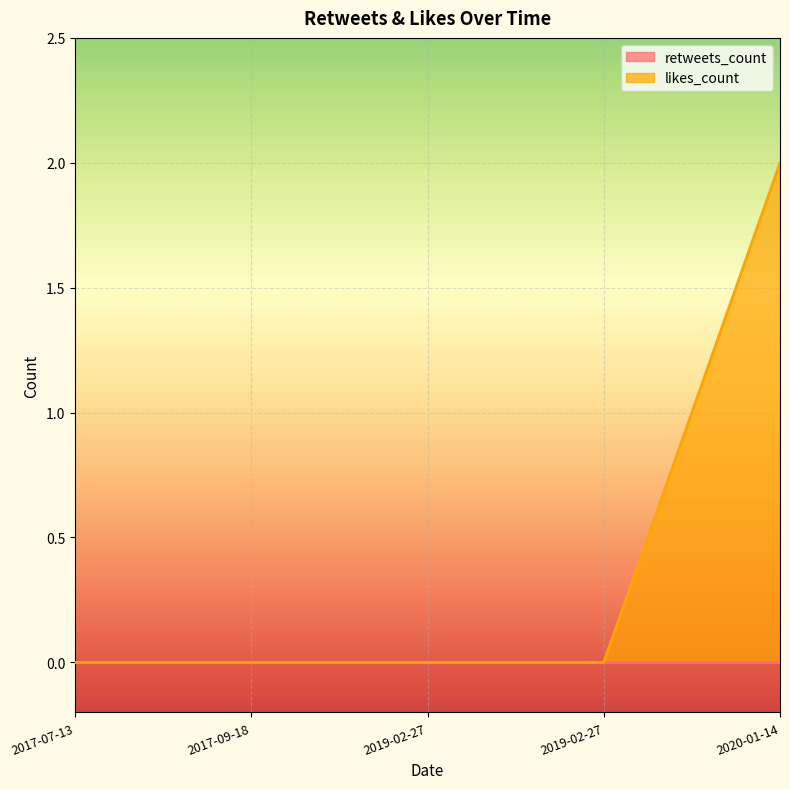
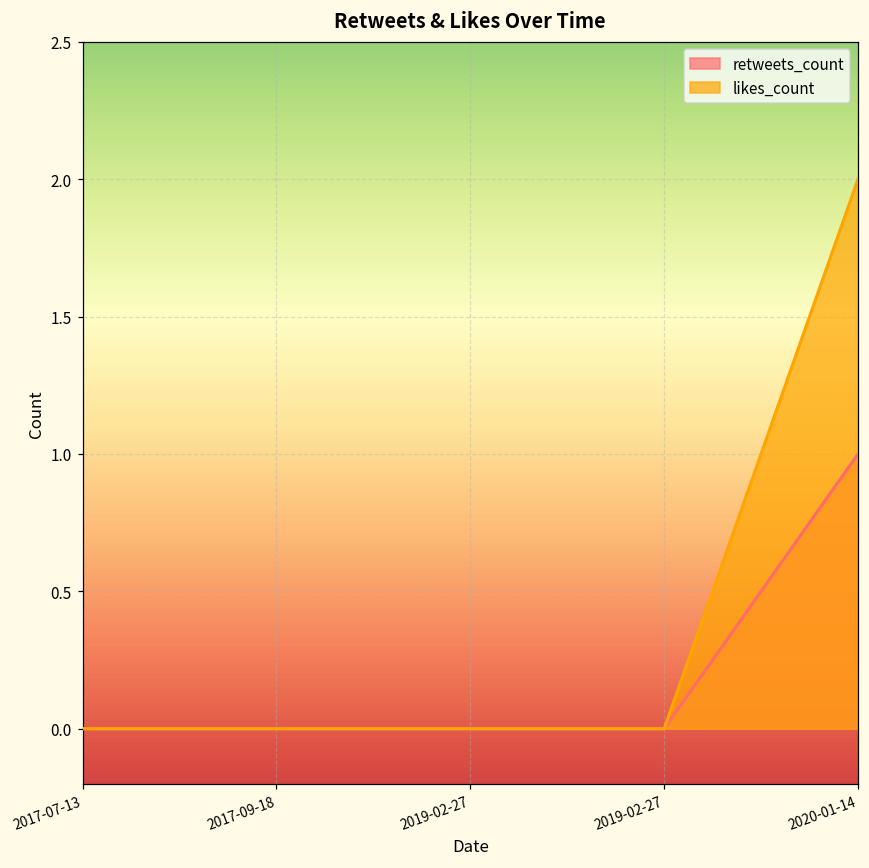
retweets_count, 2020-01-14: 0 -> 1
